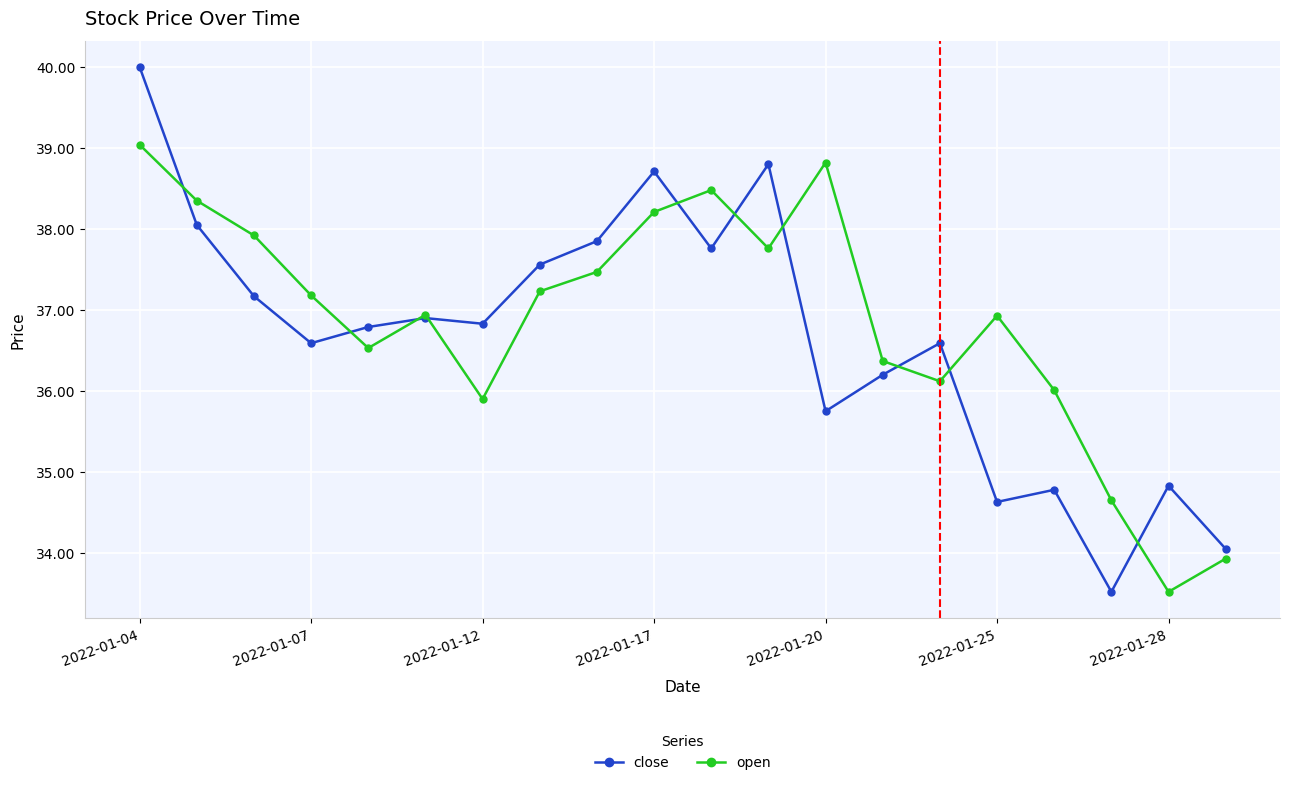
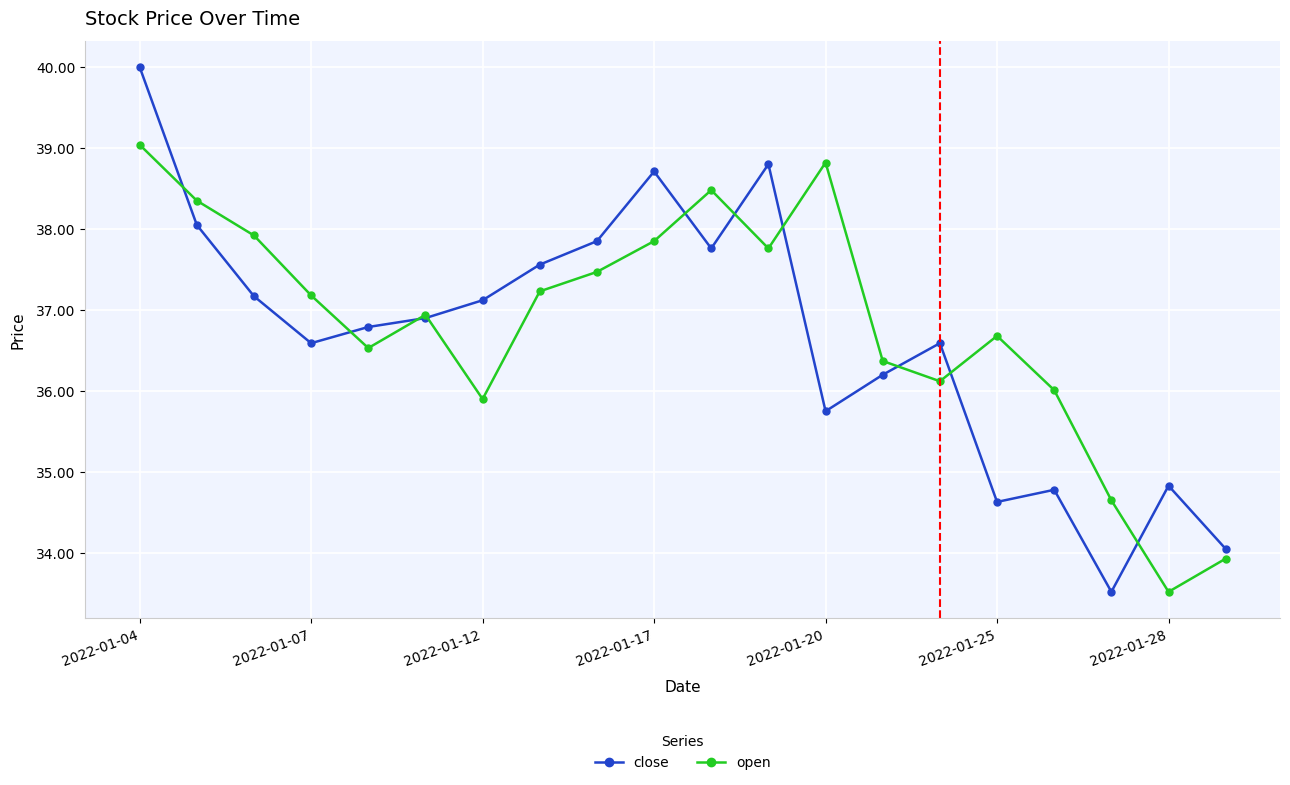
close, 2022-01-12: 36.8 -> 37.1
open, 2022-01-17: 38.2 -> 37.9
open, 2022-01-25: 36.9 -> 36.7
